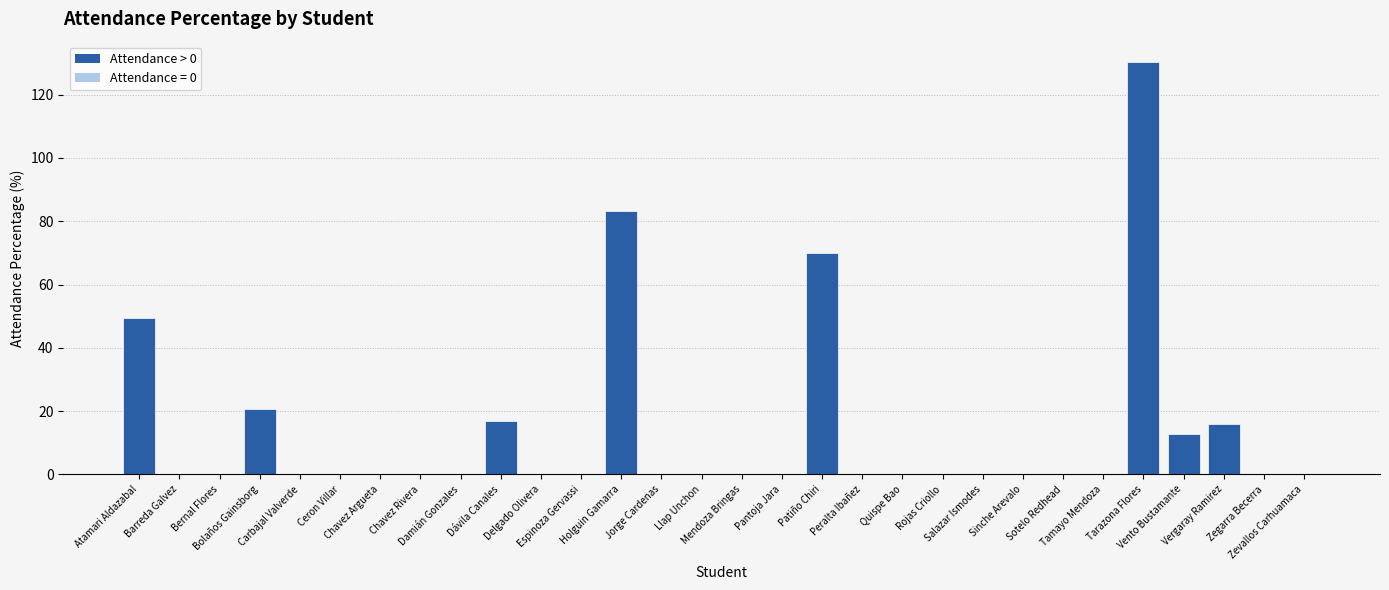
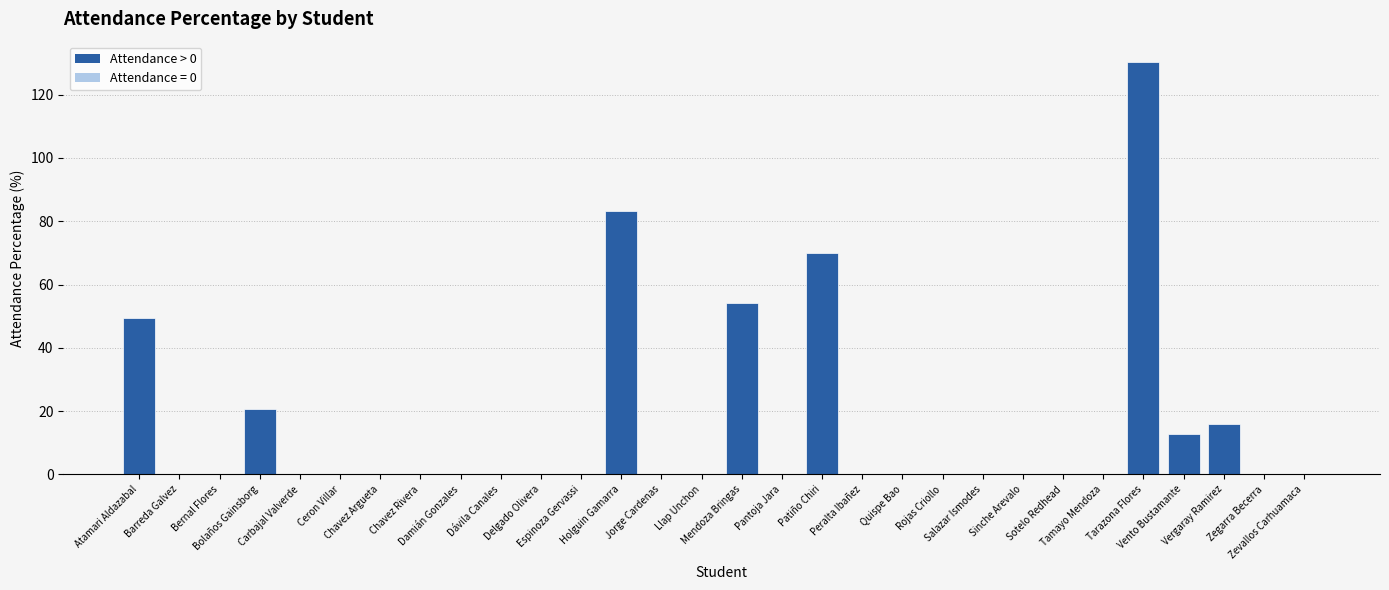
Dávila Canales: 17 -> 0
Mendoza Bringas: 0 -> 54
